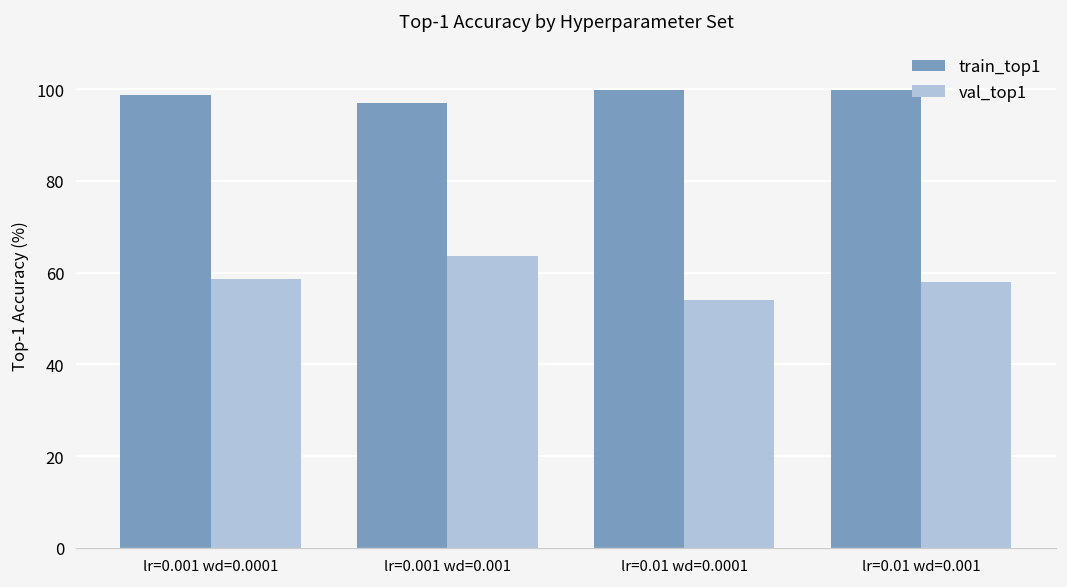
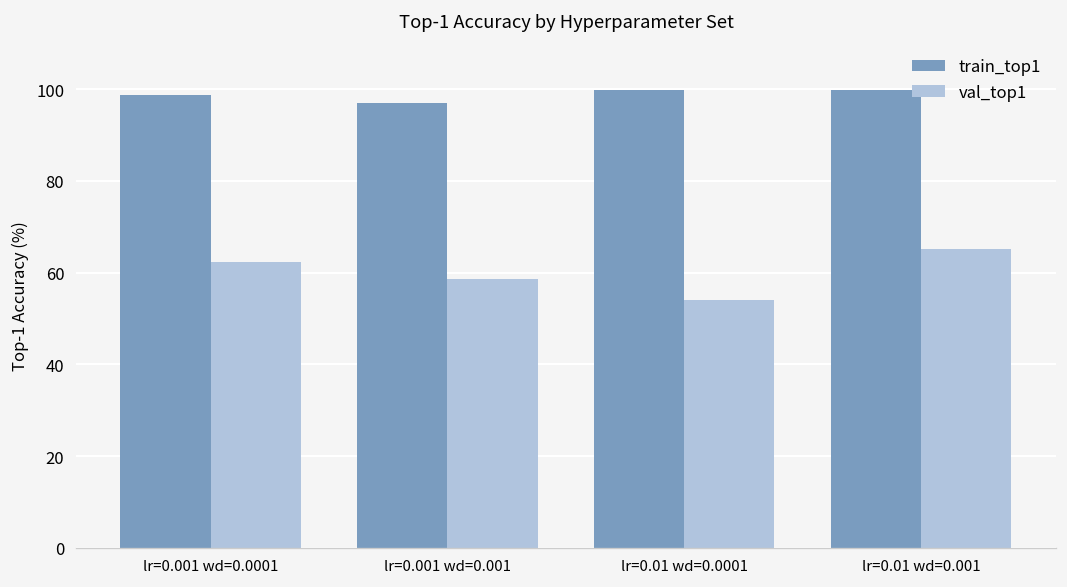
val_top1, lr=0.001 wd=0.0001: 59 -> 62
val_top1, lr=0.001 wd=0.001: 64 -> 59
val_top1, lr=0.01 wd=0.001: 58 -> 65
